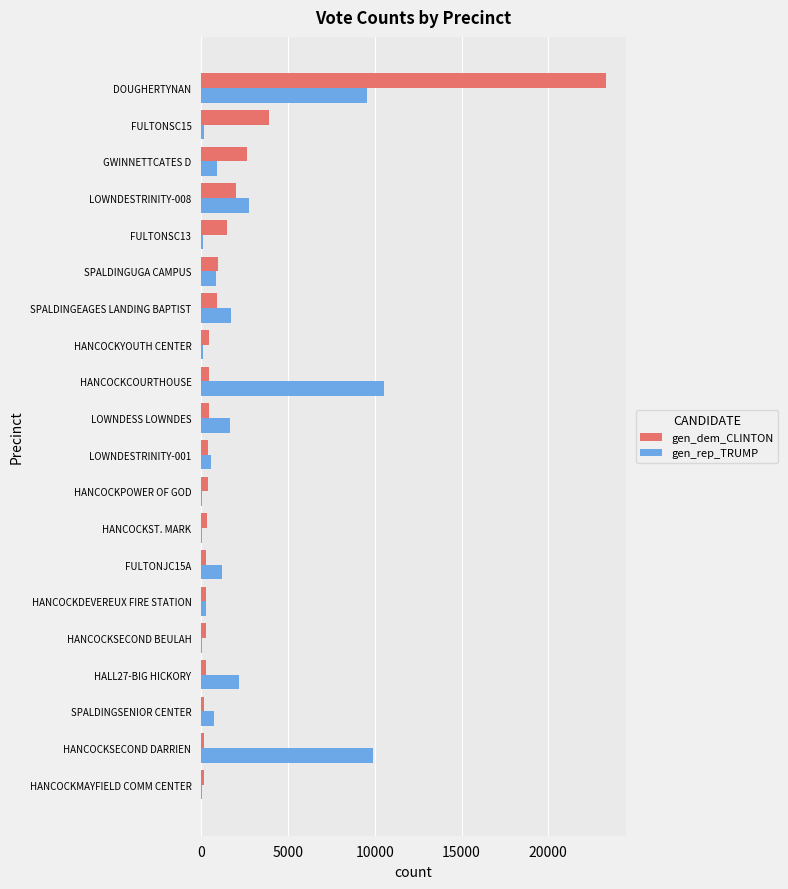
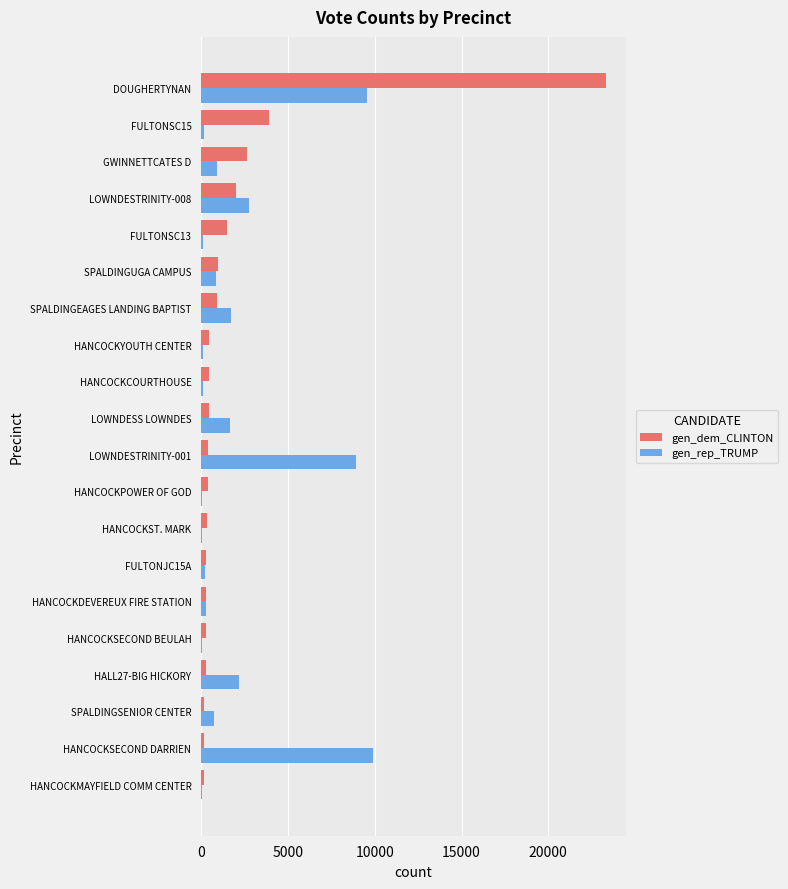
gen_rep_TRUMP, HANCOCKCOURTHOUSE: 10500 -> 100
gen_rep_TRUMP, LOWNDESTRINITY-001: 600 -> 8900
gen_rep_TRUMP, FULTONJC15A: 1200 -> 200
